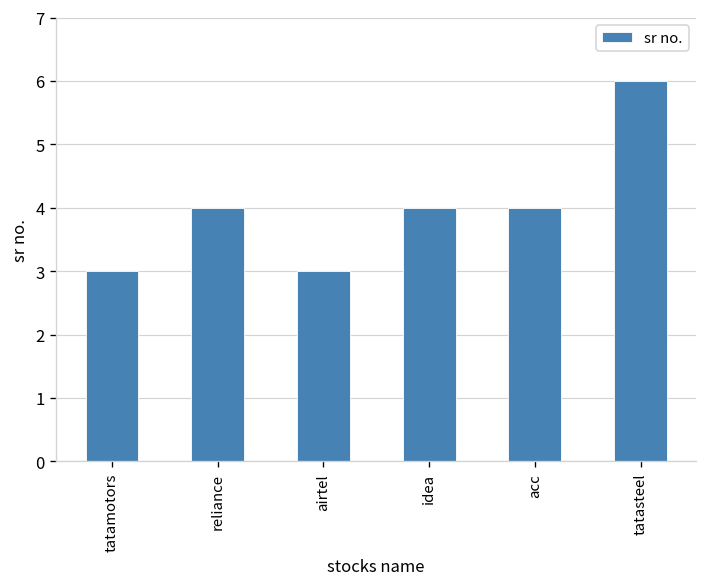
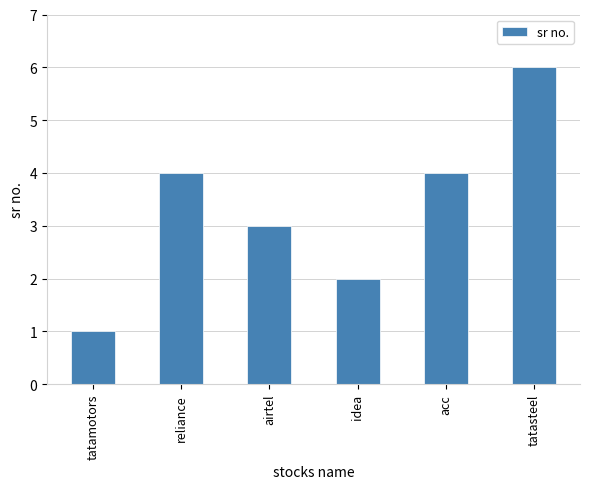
tatamotors: 3 -> 1
idea: 4 -> 2
